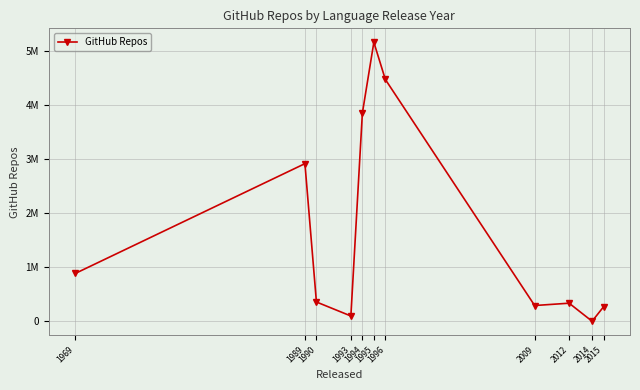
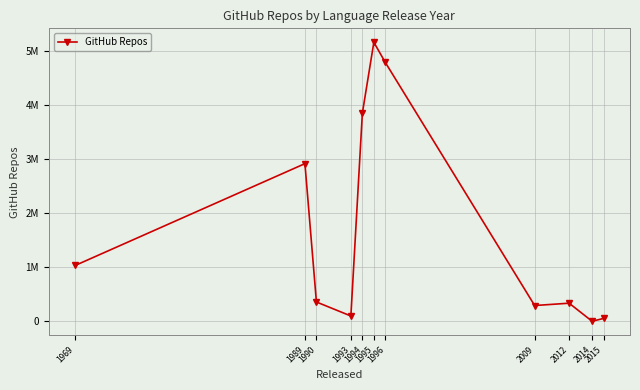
1969: 900000 -> 1000000
1996: 4500000 -> 4800000
2015: 300000 -> 100000
